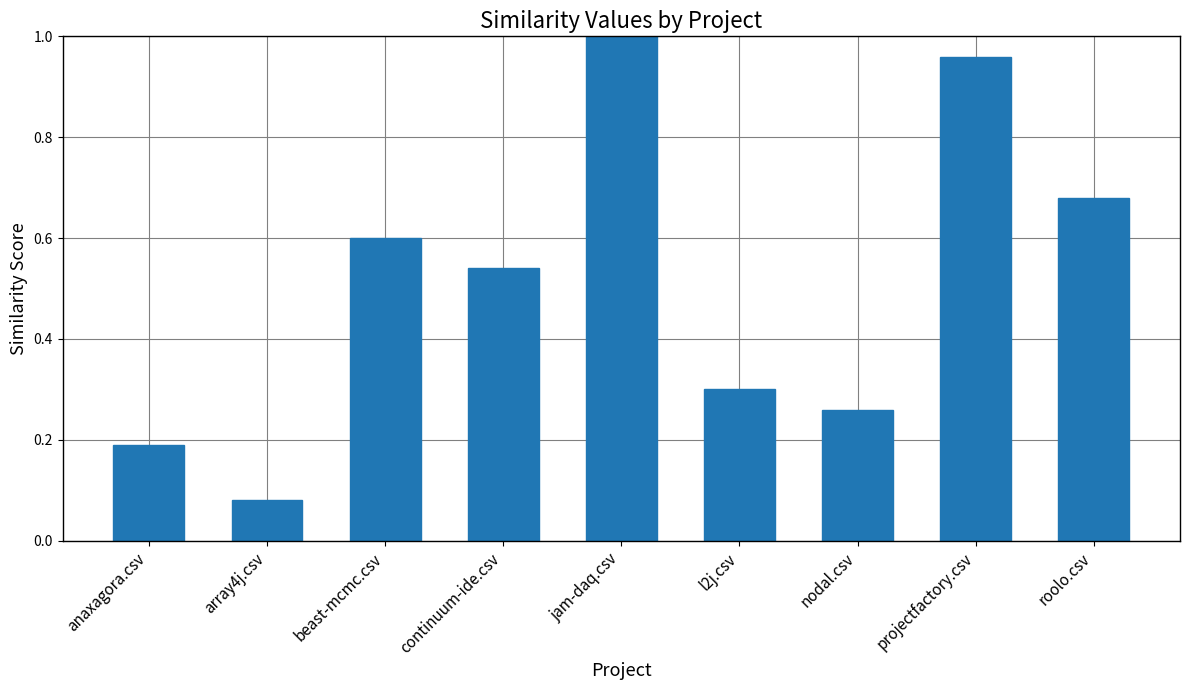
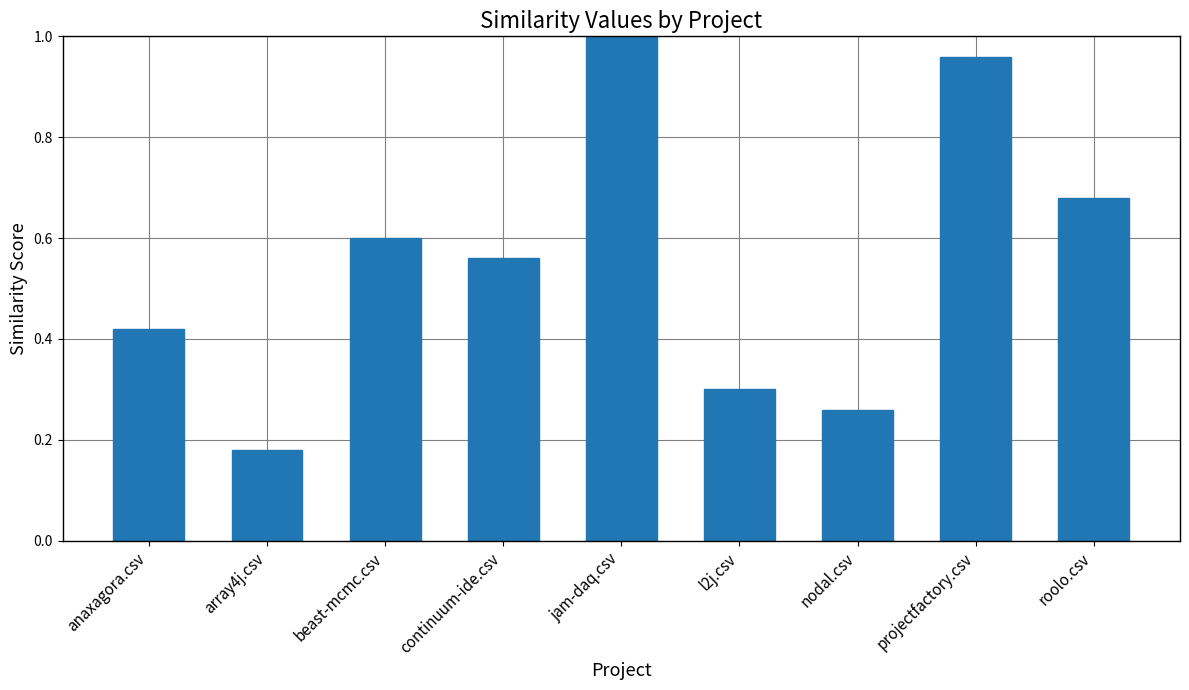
anaxagora.csv: 0.19 -> 0.42
array4j.csv: 0.08 -> 0.18
continuum-ide.csv: 0.54 -> 0.56
